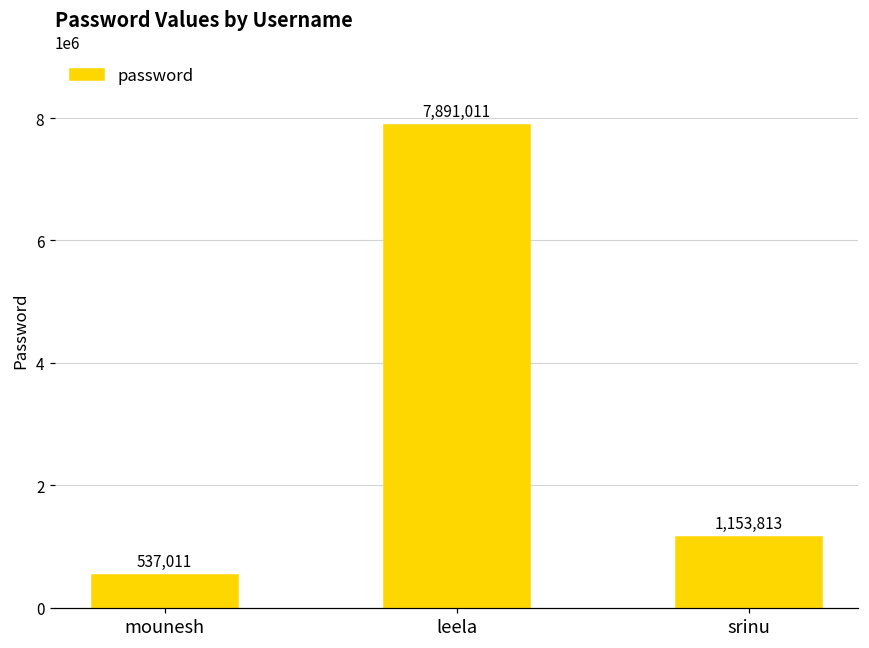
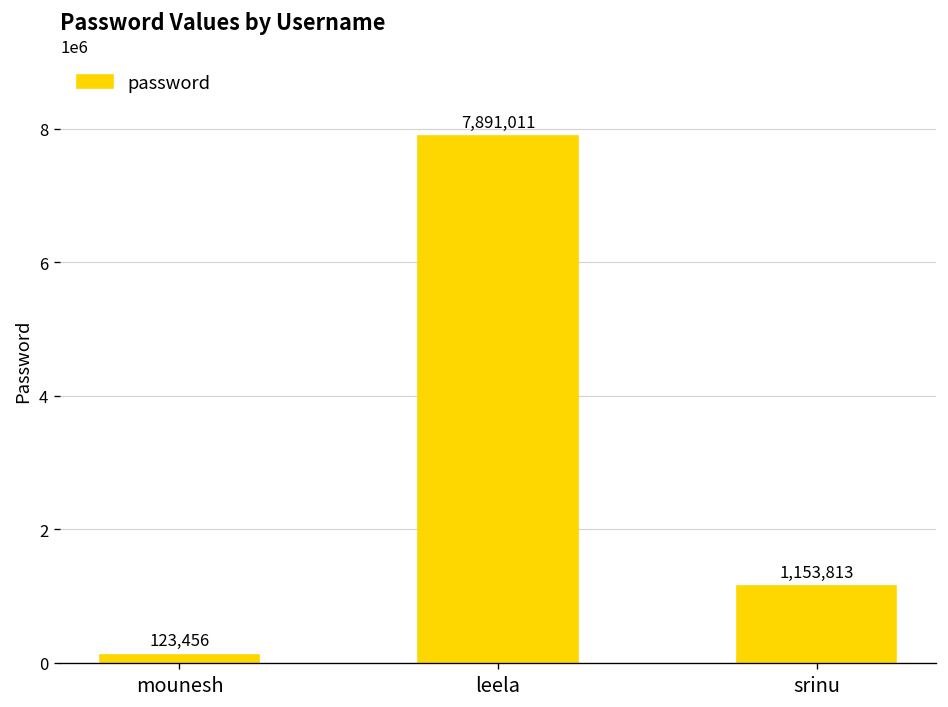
mounesh: 537,011 -> 123,456
